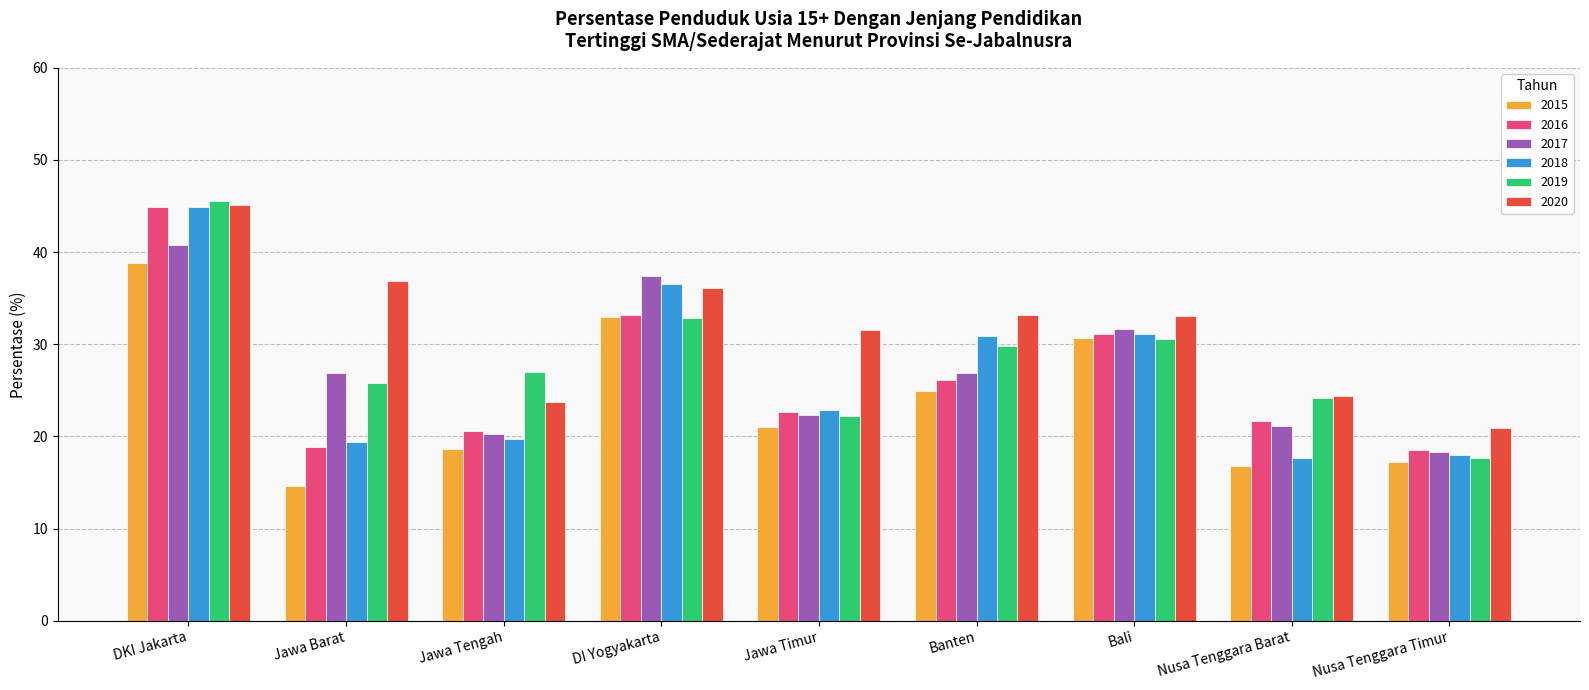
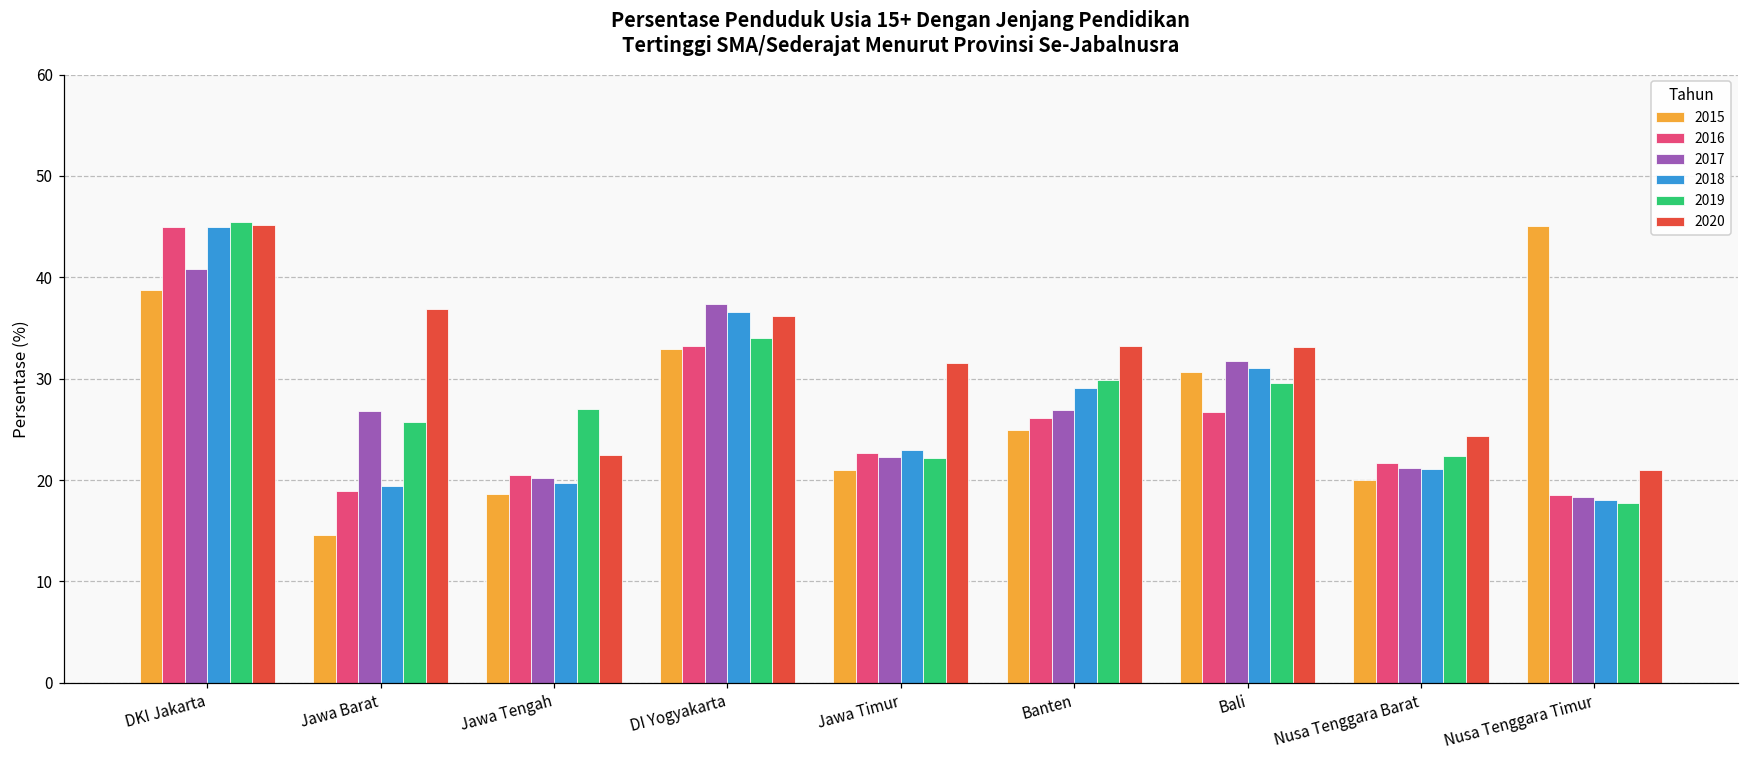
2020, Jawa Tengah: 24 -> 22
2019, DI Yogyakarta: 33 -> 34
2018, Banten: 31 -> 29
2016, Bali: 31 -> 27
2019, Bali: 31 -> 30
2015, Nusa Tenggara Barat: 17 -> 20
2018, Nusa Tenggara Barat: 18 -> 21
2019, Nusa Tenggara Barat: 24 -> 22
2015, Nusa Tenggara Timur: 17 -> 45
